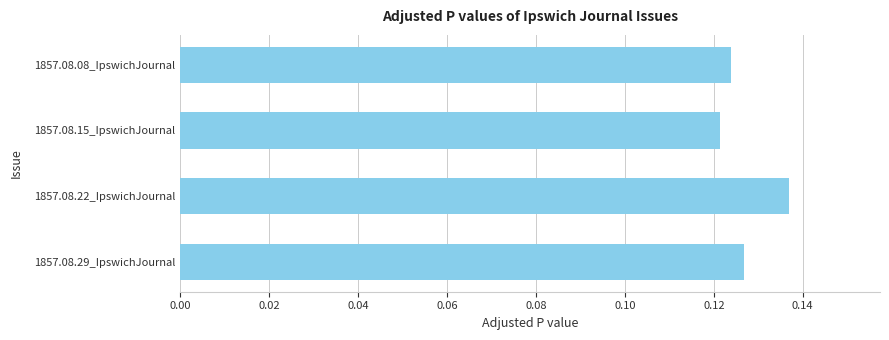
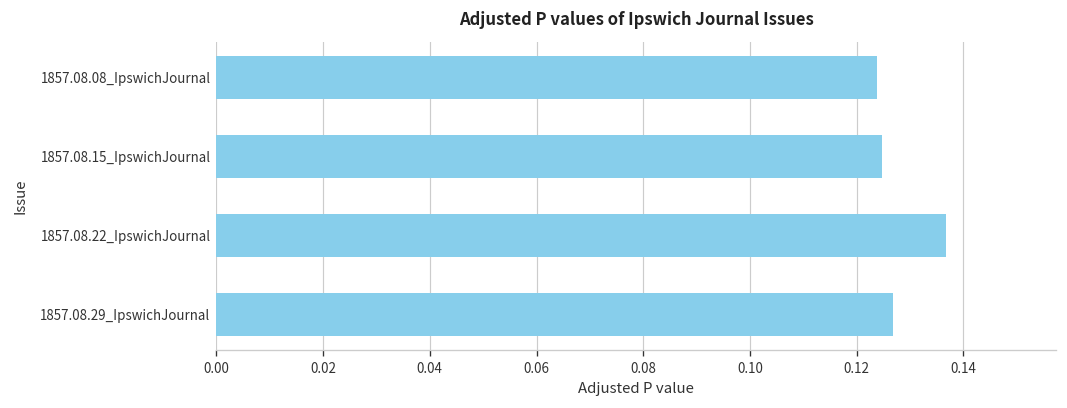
1857.08.15_IpswichJournal: 0.121 -> 0.125
